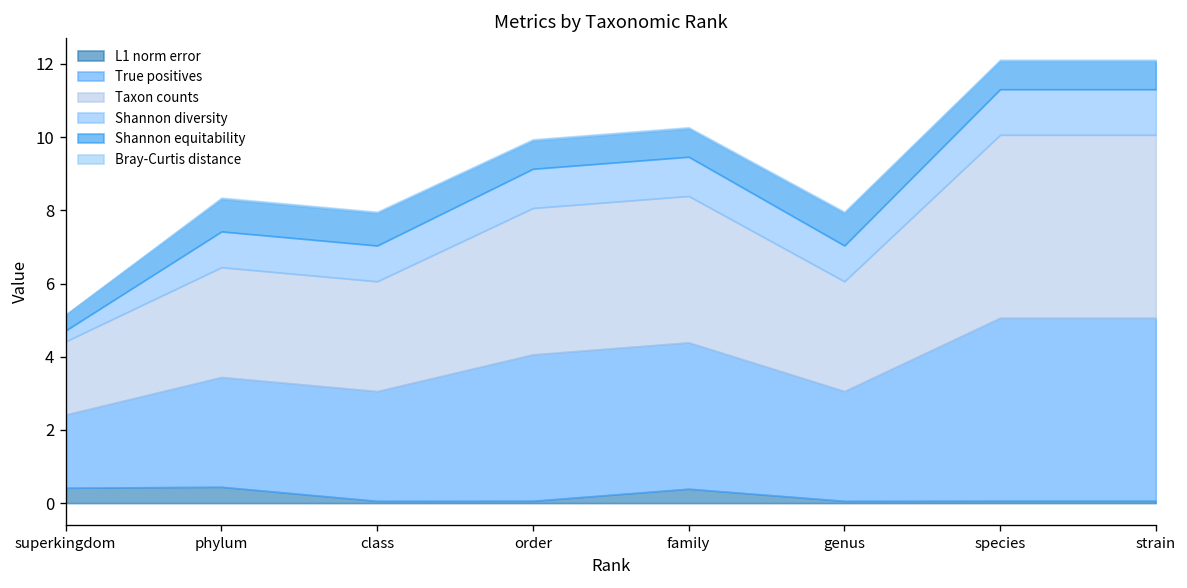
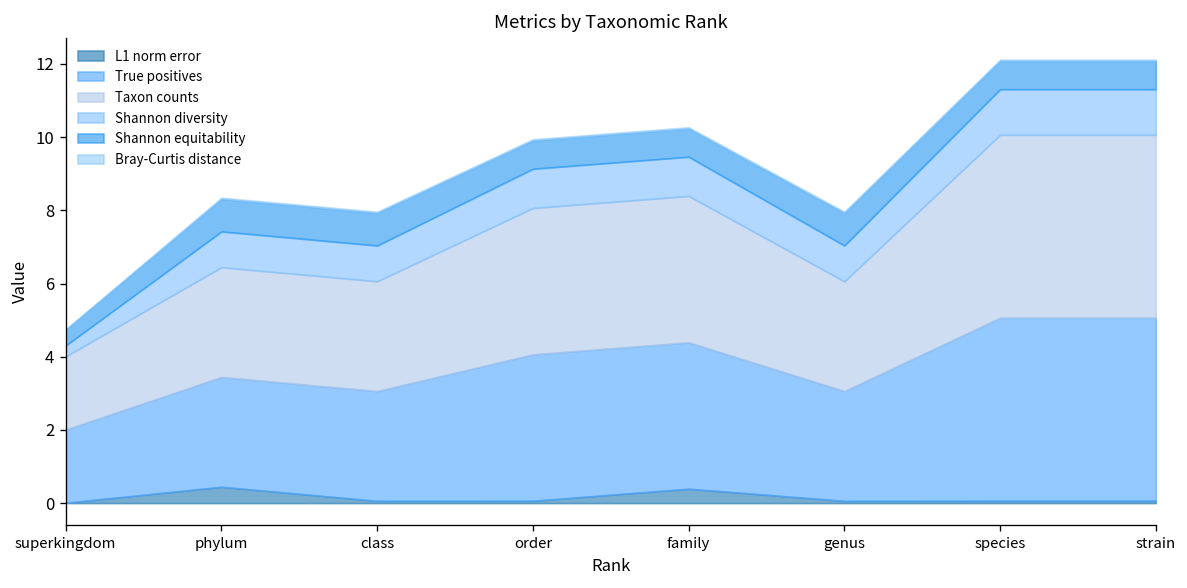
L1 norm error, superkingdom: 0.4 -> 0.0
